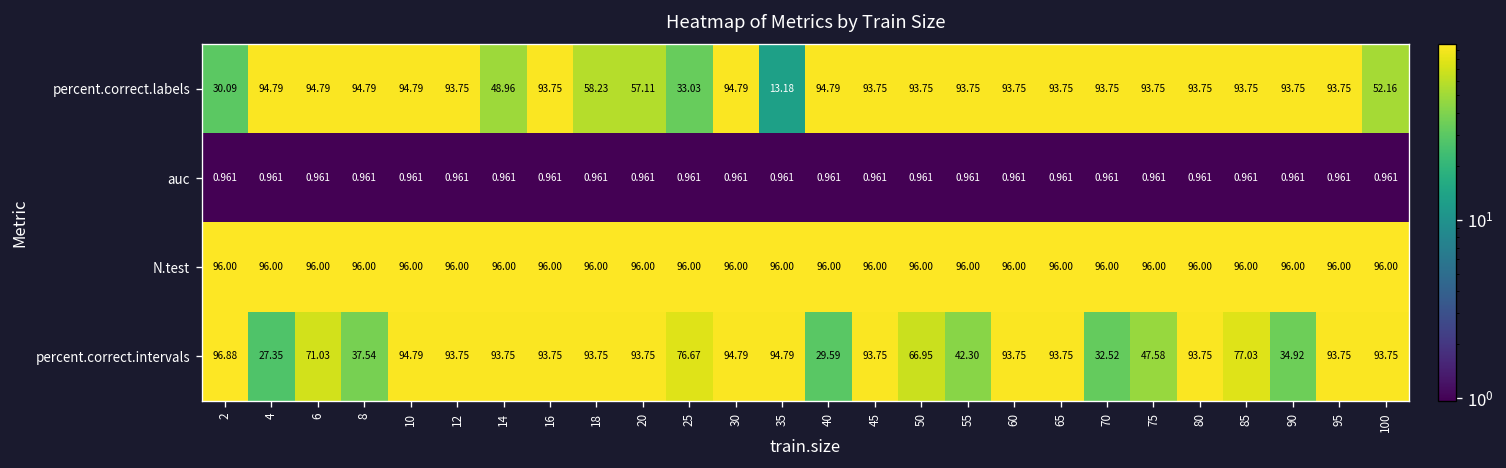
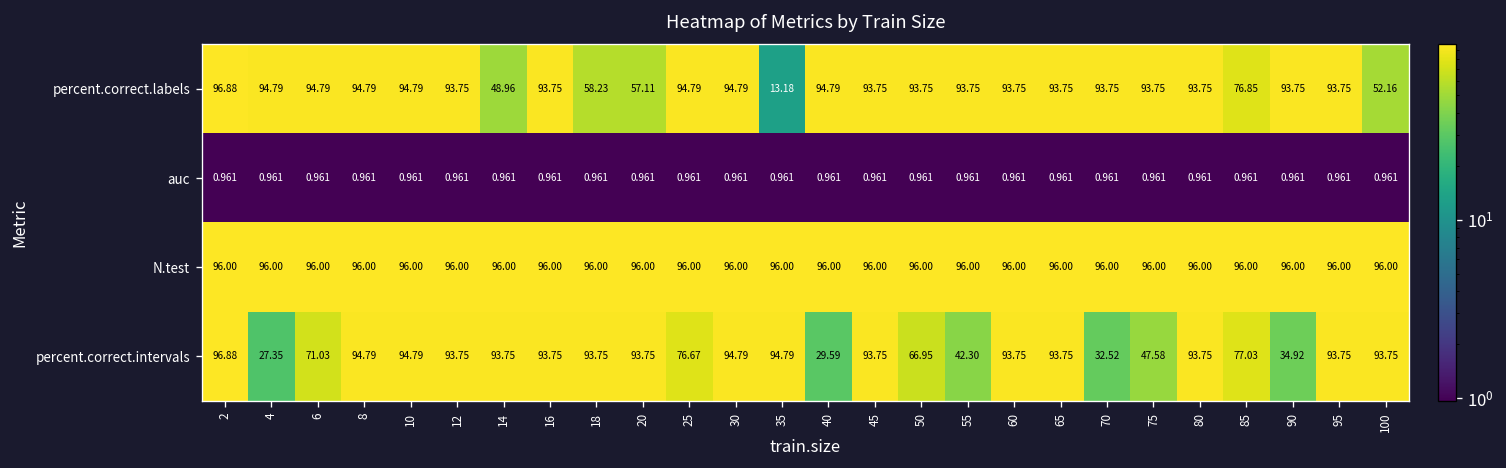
percent.correct.labels, 2: 30.09 -> 96.88
percent.correct.labels, 25: 33.03 -> 94.79
percent.correct.labels, 85: 93.75 -> 76.85
percent.correct.intervals, 8: 37.54 -> 94.79
